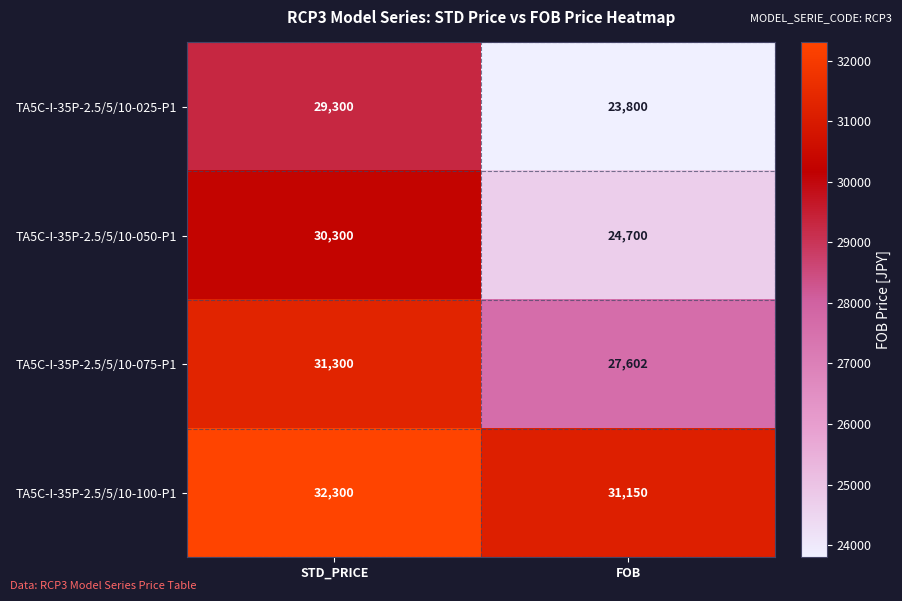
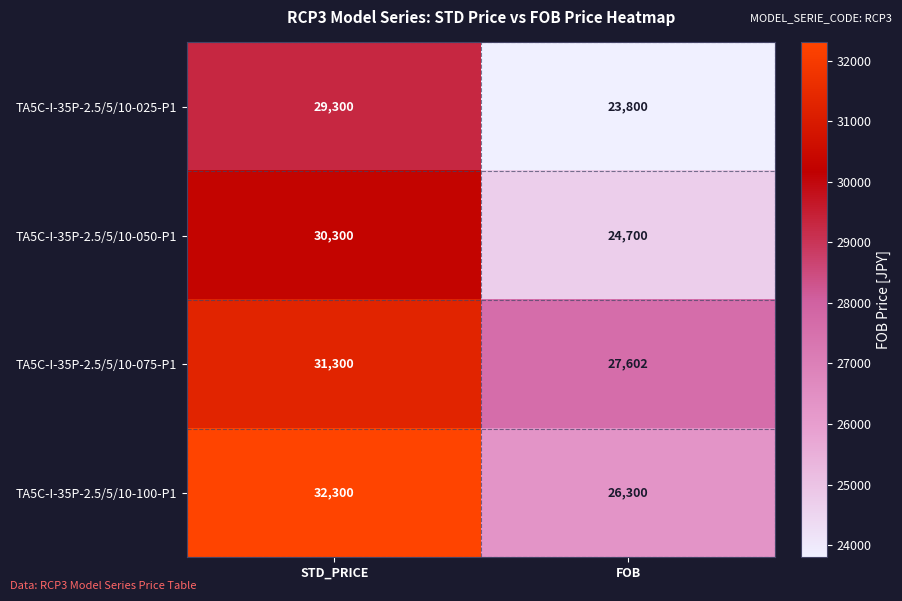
TA5C-I-35P-2.5/5/10-100-P1, FOB: 31,150 -> 26,300
